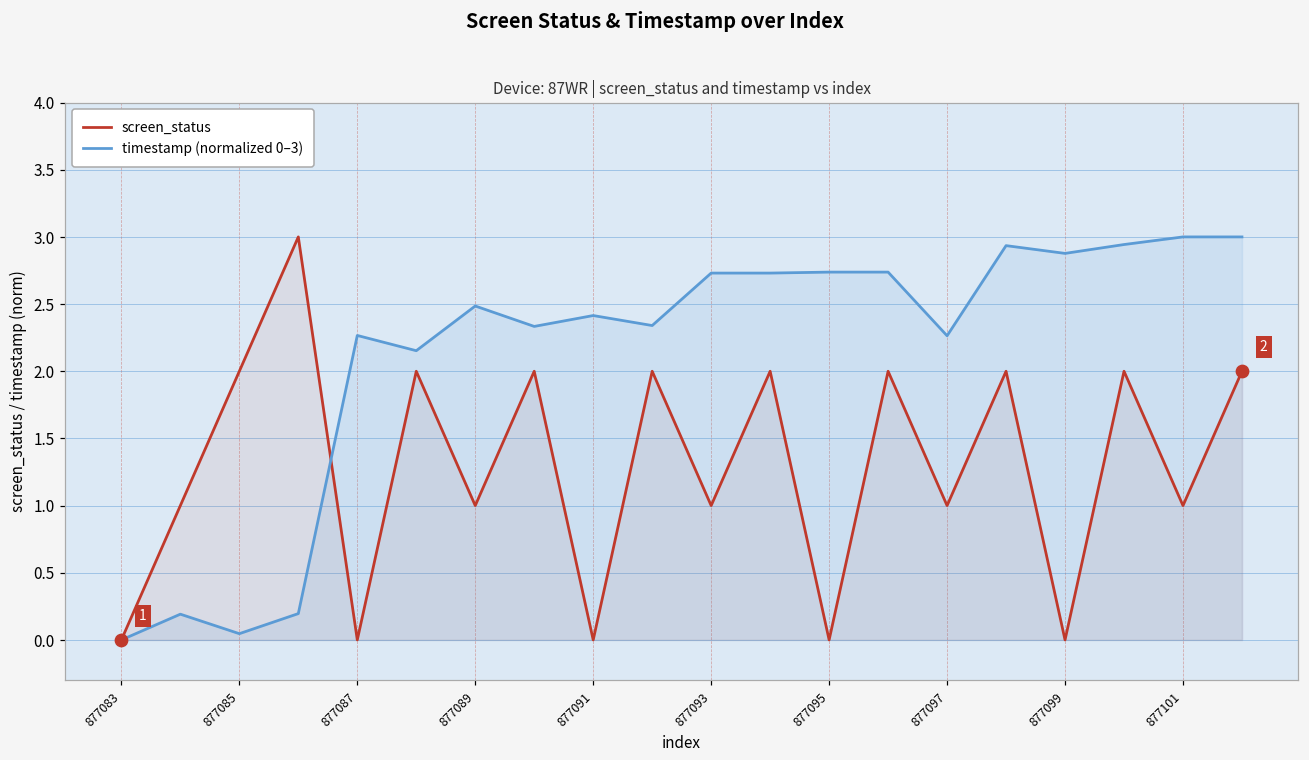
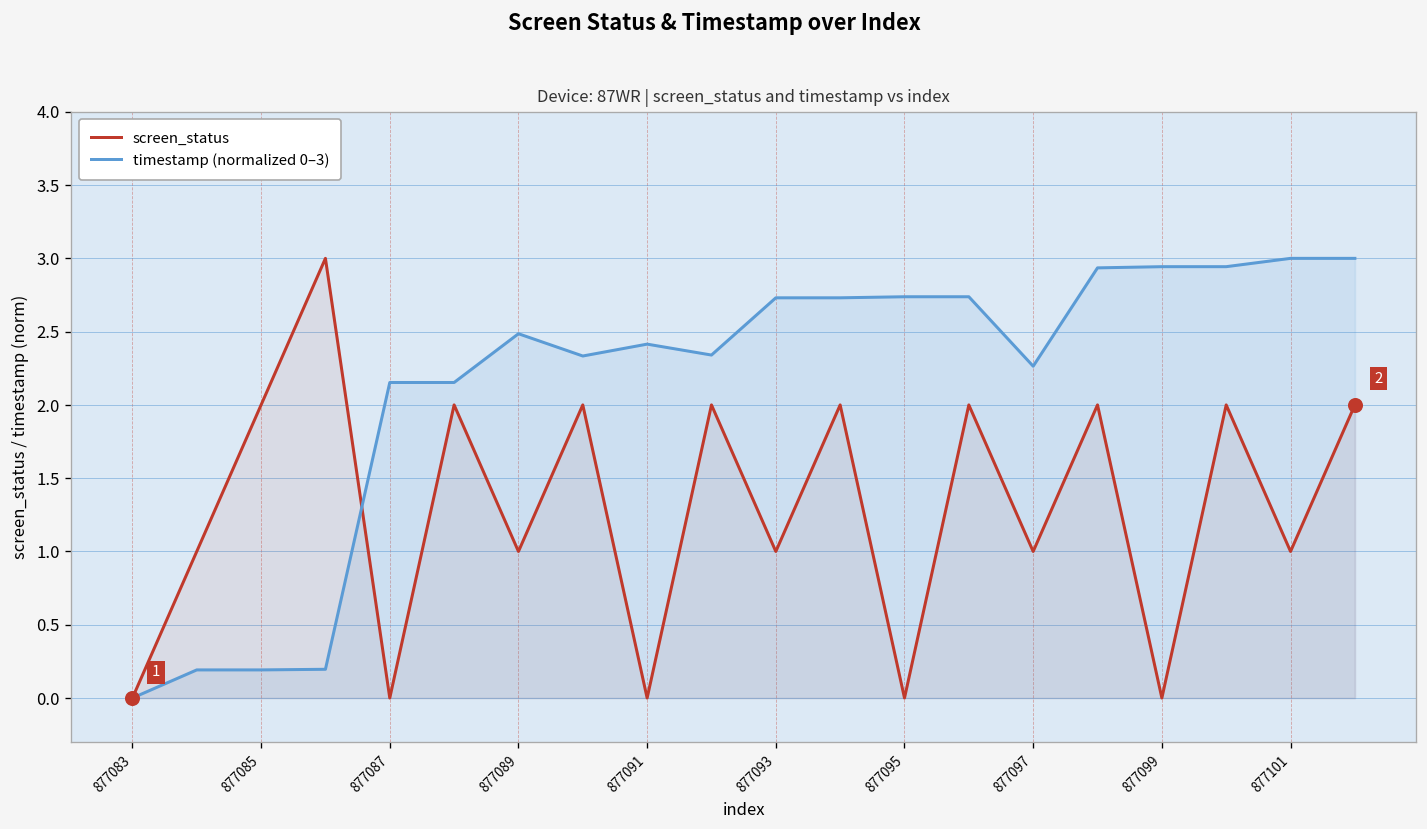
timestamp (normalized 0–3), 877085: 0.05 -> 0.19
timestamp (normalized 0–3), 877087: 2.27 -> 2.15
timestamp (normalized 0–3), 877099: 2.88 -> 2.94
